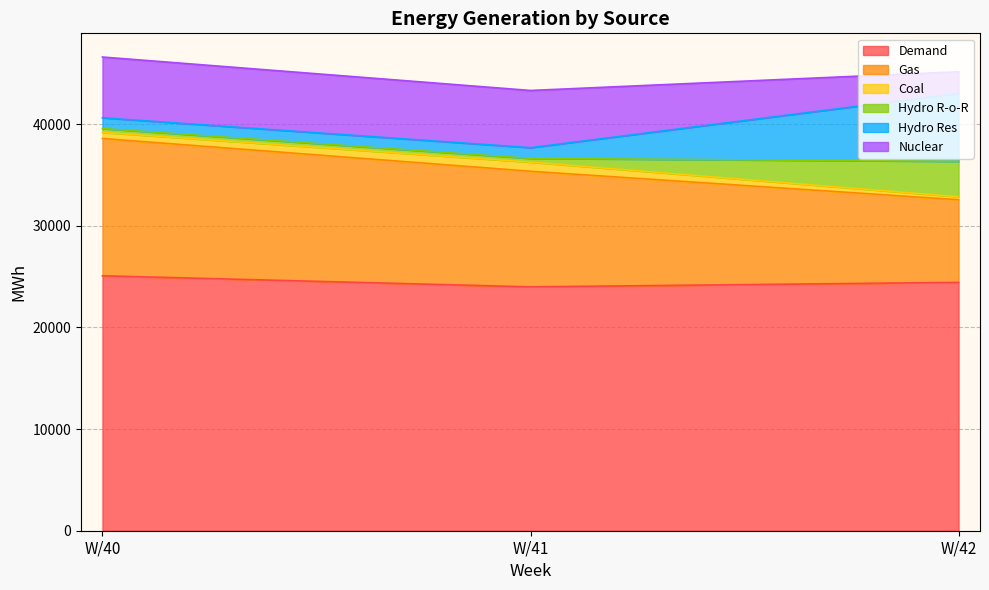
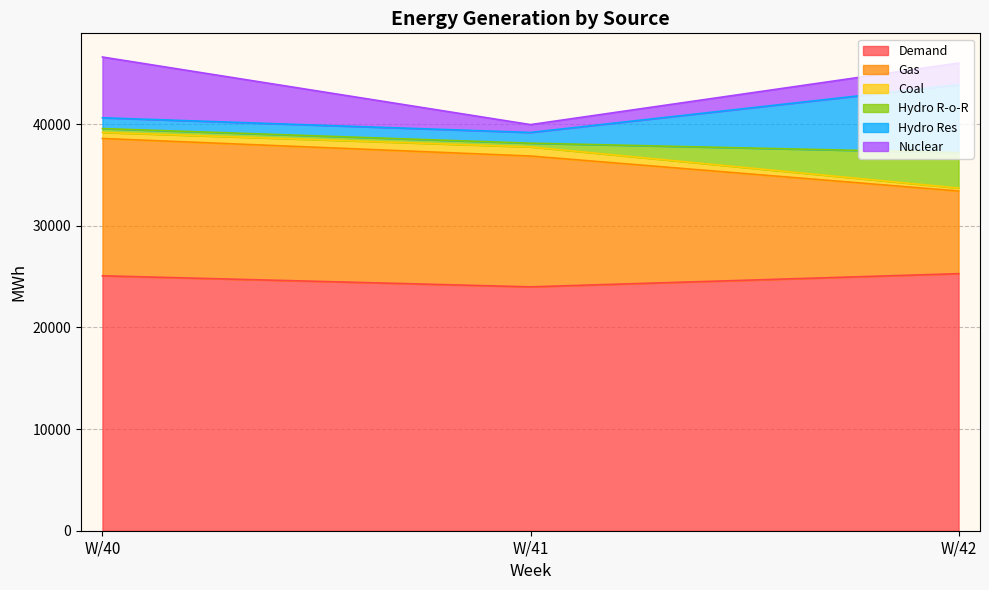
Gas, W/41: 11400 -> 12900
Nuclear, W/41: 5600 -> 800
Demand, W/42: 24400 -> 25300
